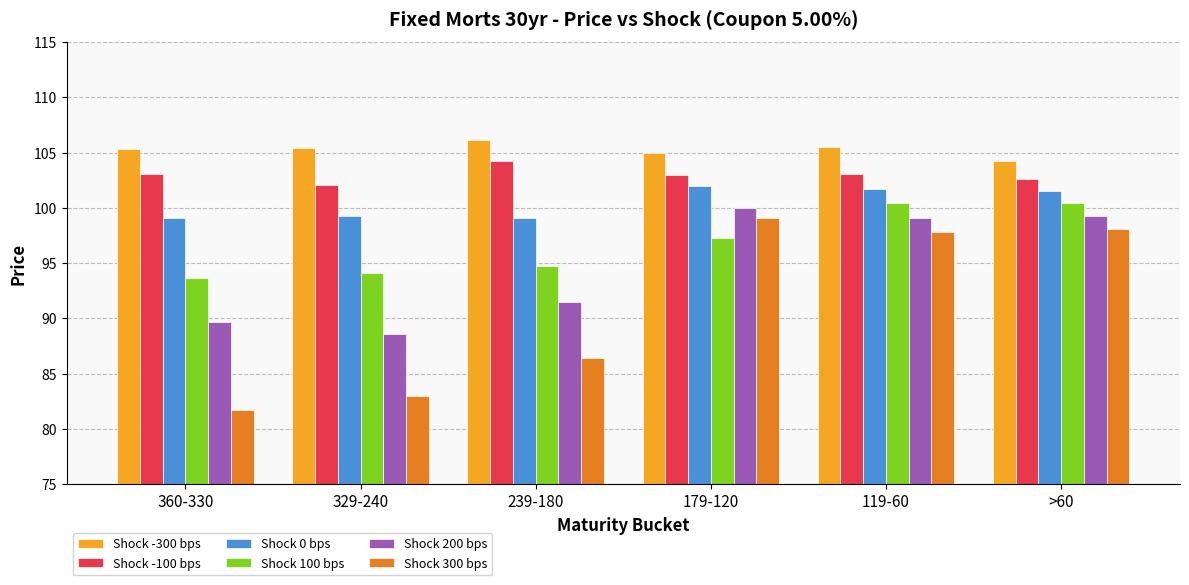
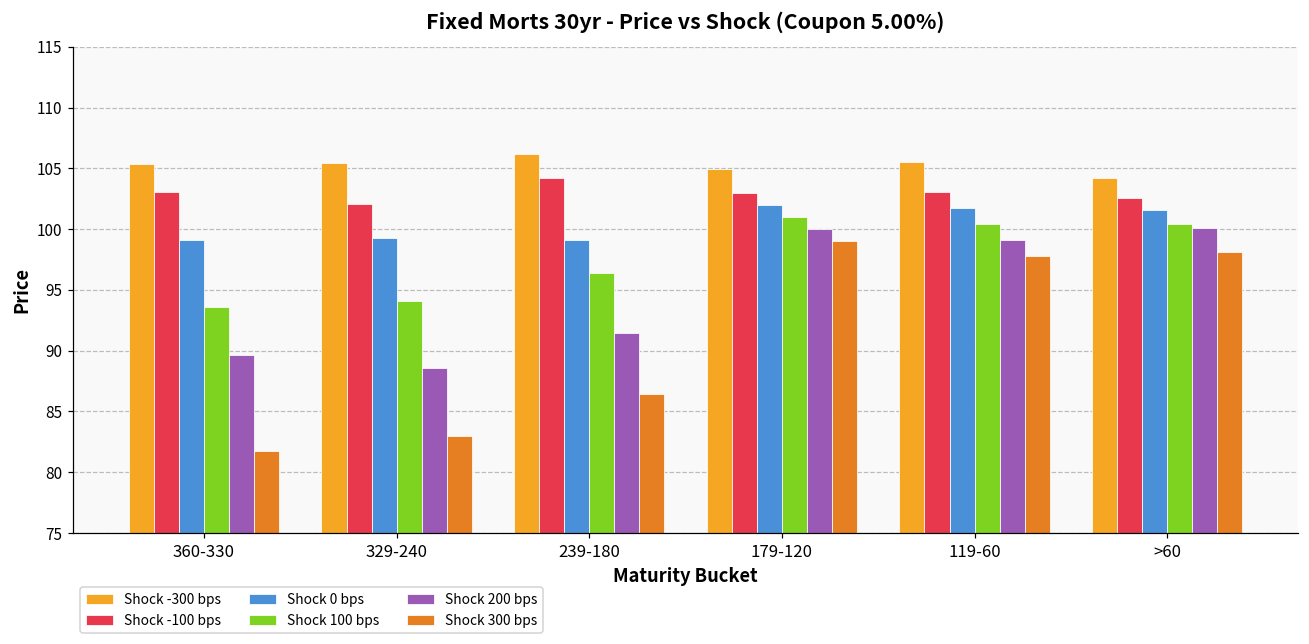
Shock 100 bps, 239-180: 94.7 -> 96.4
Shock 100 bps, 179-120: 97.3 -> 101.0
Shock 200 bps, >60: 99.3 -> 100.1
